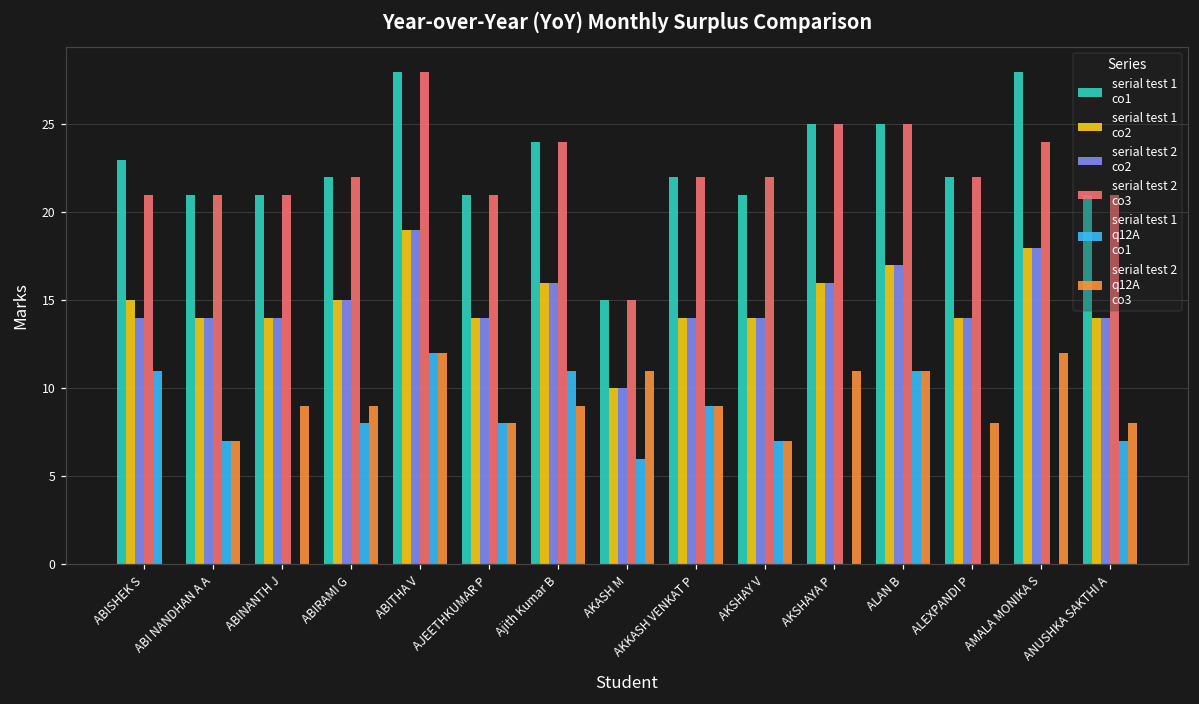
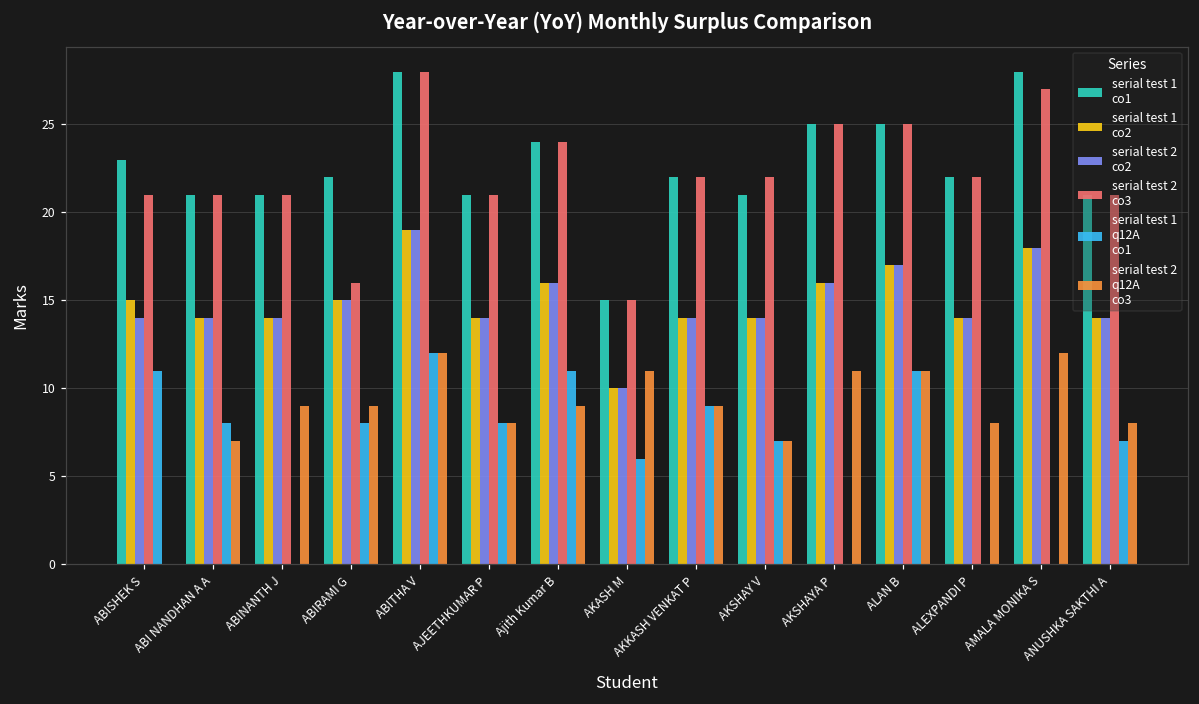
serial test 1 q12A co1, ABI NANDHAN A A: 7 -> 8
serial test 2 co3, ABIRAMI G: 22 -> 16
serial test 2 co3, AMALA MONIKA S: 24 -> 27
